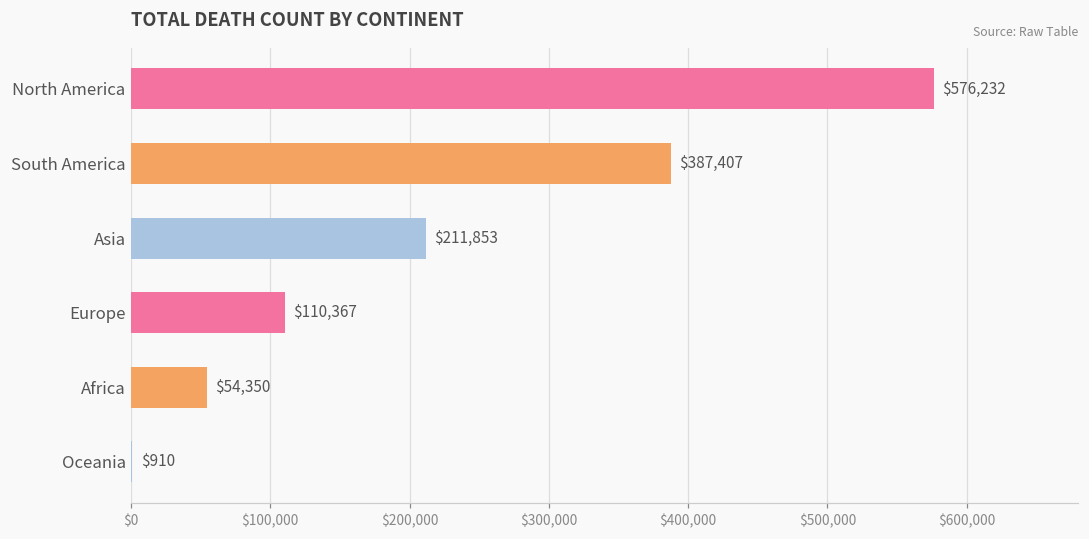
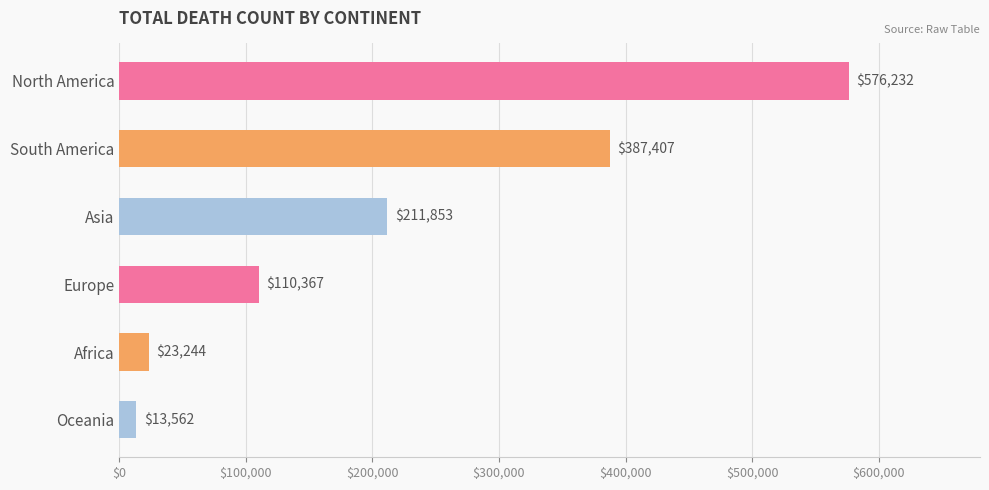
Africa: $54,350 -> $23,244
Oceania: $910 -> $13,562
